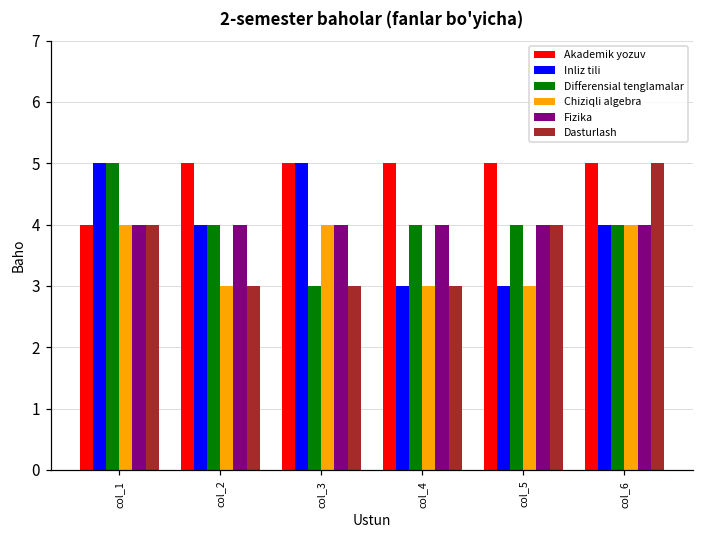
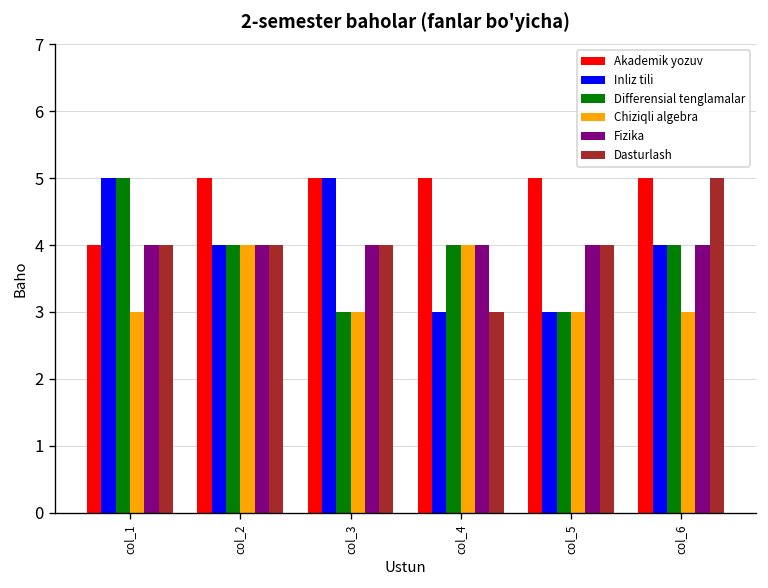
Chiziqli algebra, col_1: 4 -> 3
Chiziqli algebra, col_2: 3 -> 4
Dasturlash, col_2: 3 -> 4
Chiziqli algebra, col_3: 4 -> 3
Dasturlash, col_3: 3 -> 4
Chiziqli algebra, col_4: 3 -> 4
Differensial tenglamalar, col_5: 4 -> 3
Chiziqli algebra, col_6: 4 -> 3
